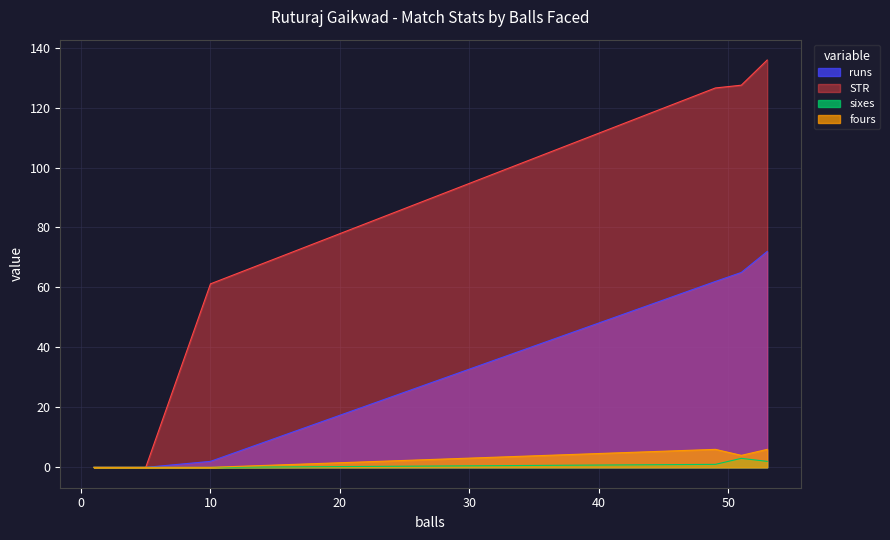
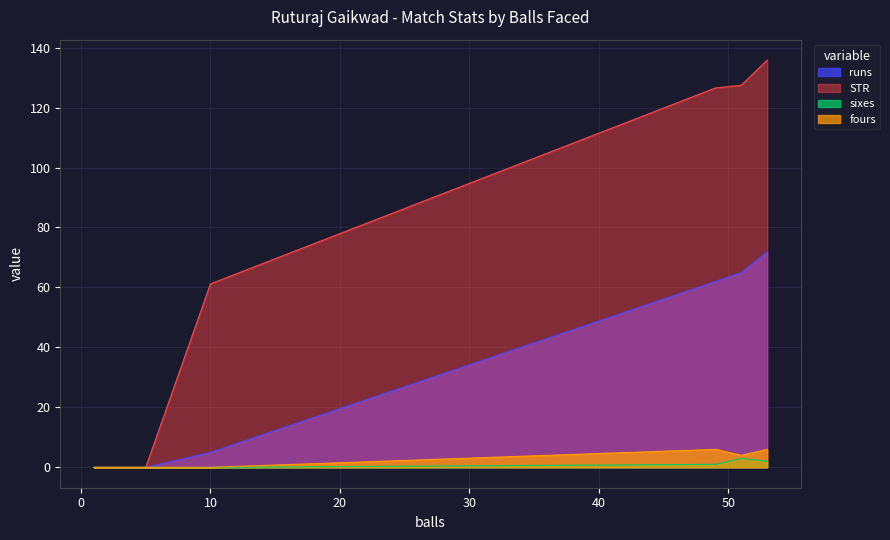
runs, 10: 2 -> 5
